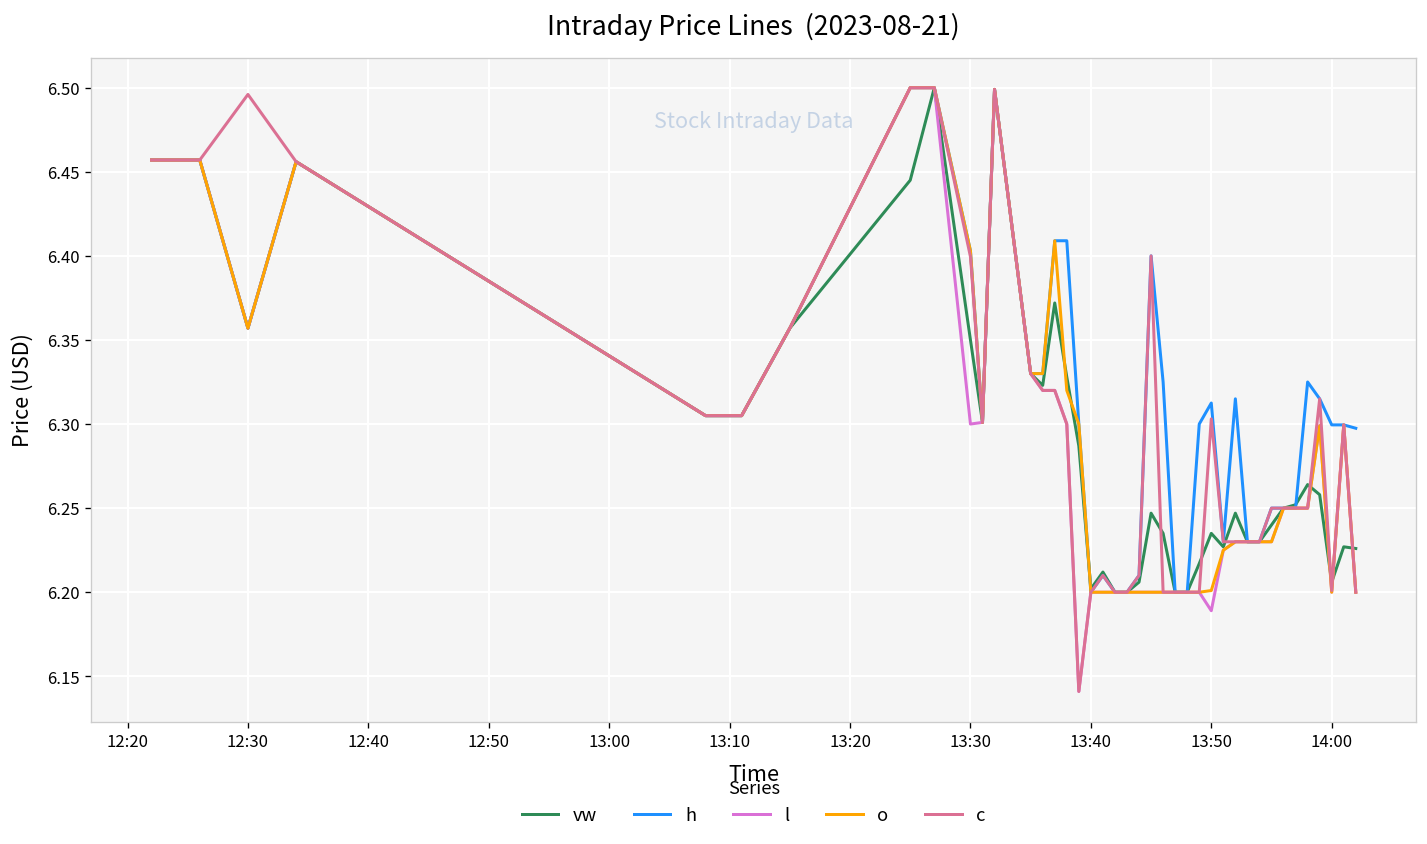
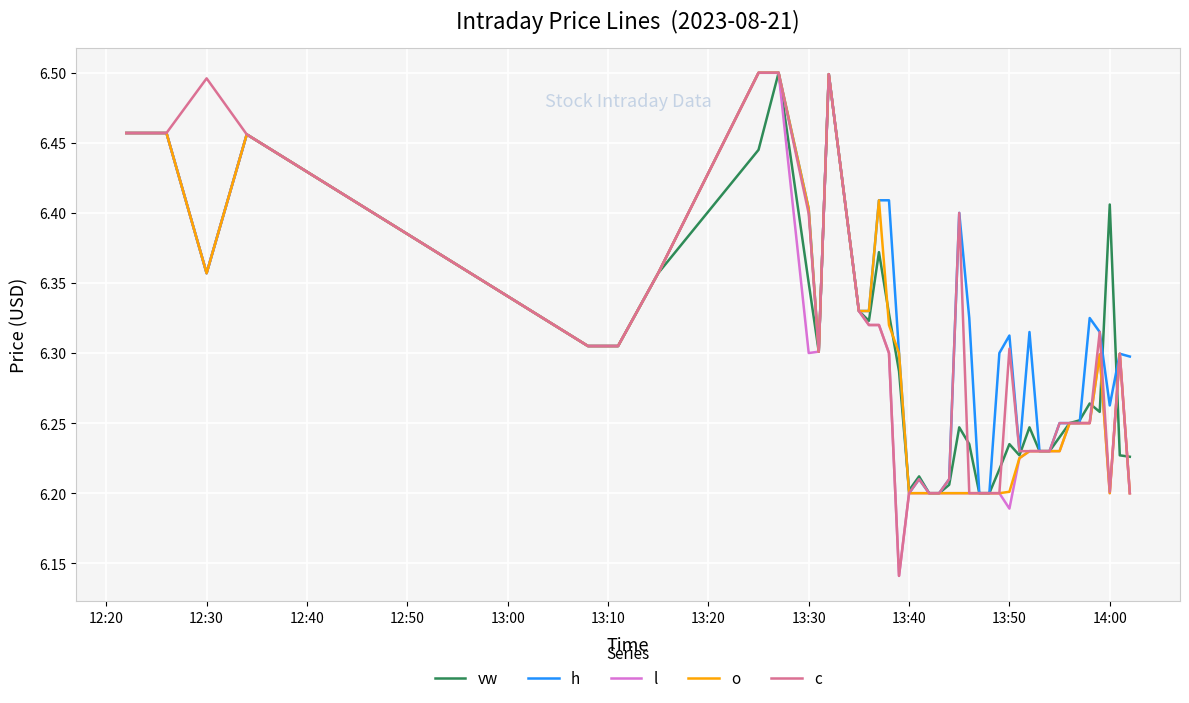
vw, 14:00: 6.206 -> 6.406
h, 14:00: 6.300 -> 6.263
